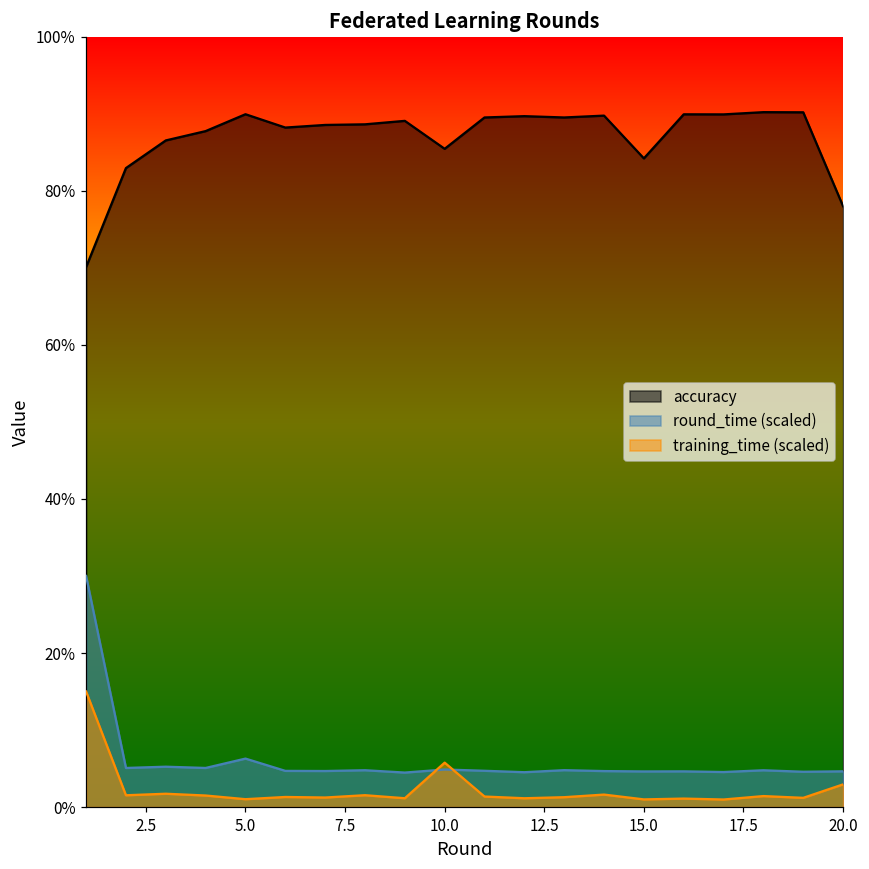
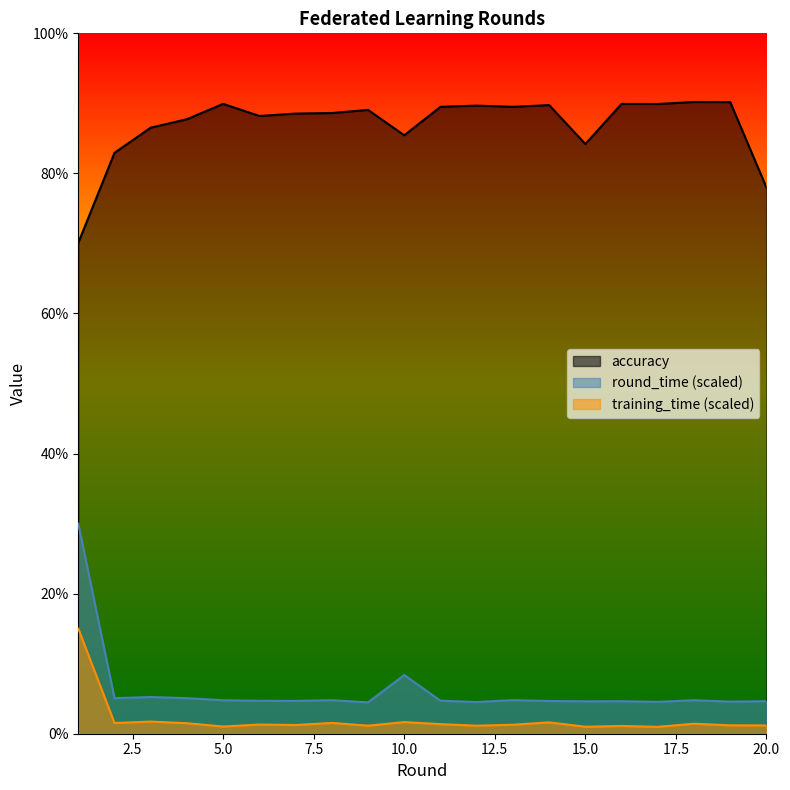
round_time (scaled), 5.0: 6% -> 5%
round_time (scaled), 10.0: 5% -> 8%
training_time (scaled), 10.0: 6% -> 2%
training_time (scaled), 20.0: 3% -> 1%
